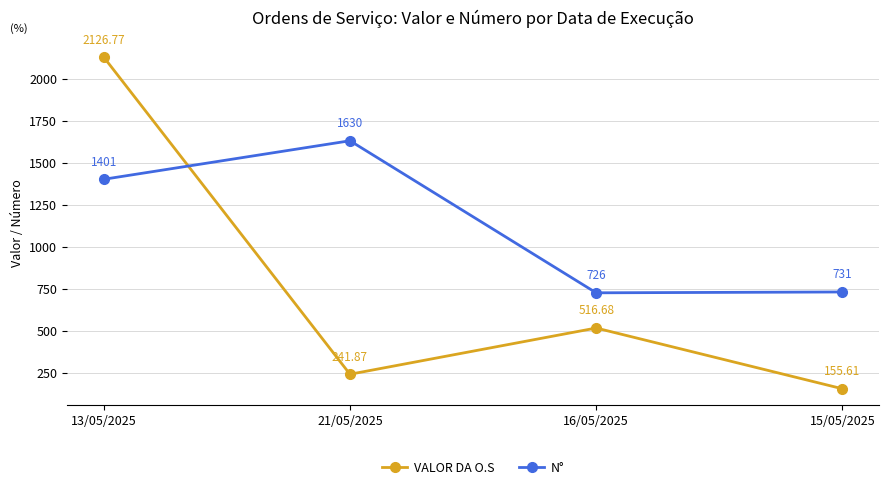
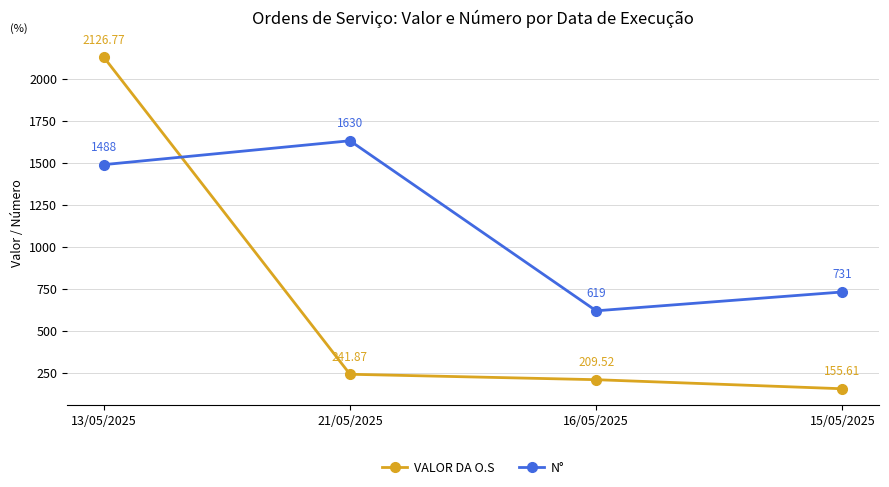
N°, 13/05/2025: 1401 -> 1488
VALOR DA O.S, 16/05/2025: 516.68 -> 209.52
N°, 16/05/2025: 726 -> 619
